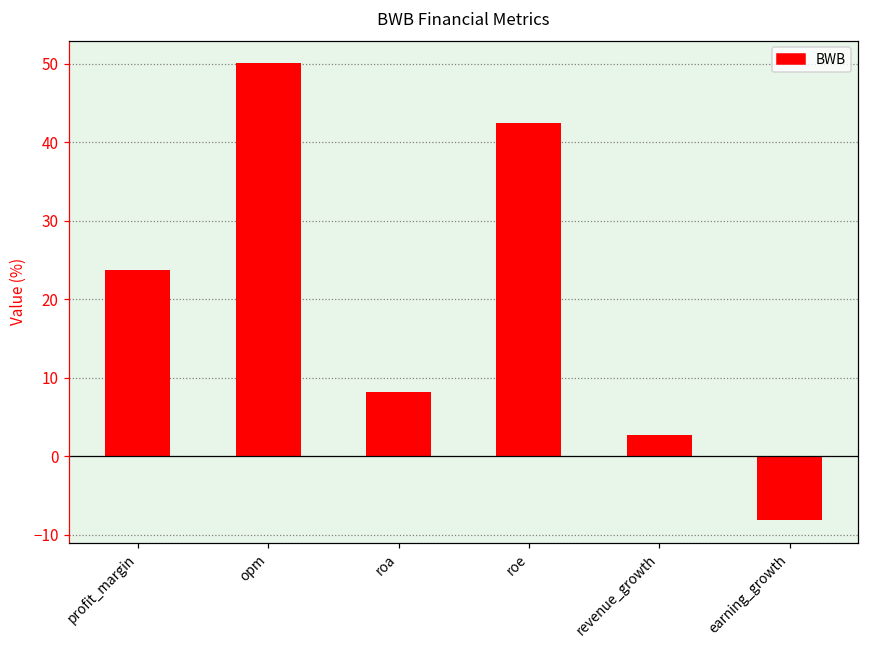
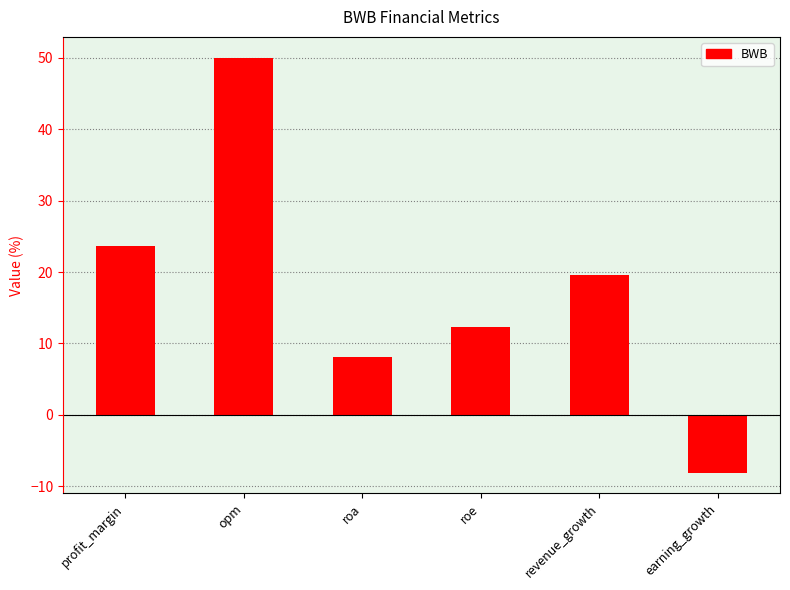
roe: 42 -> 12
revenue_growth: 3 -> 20
